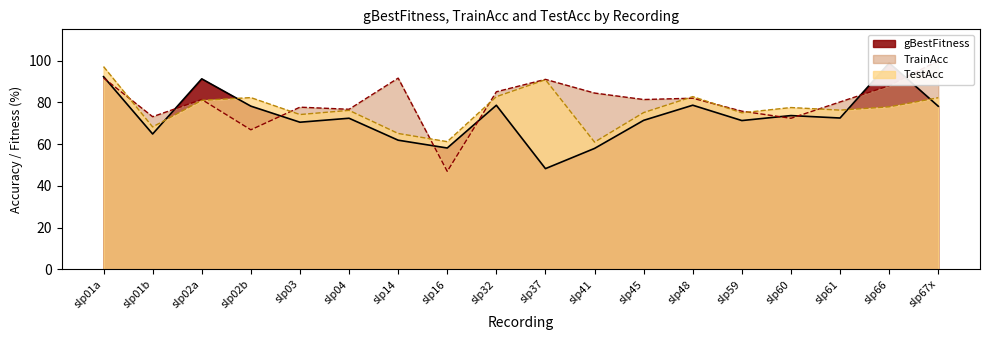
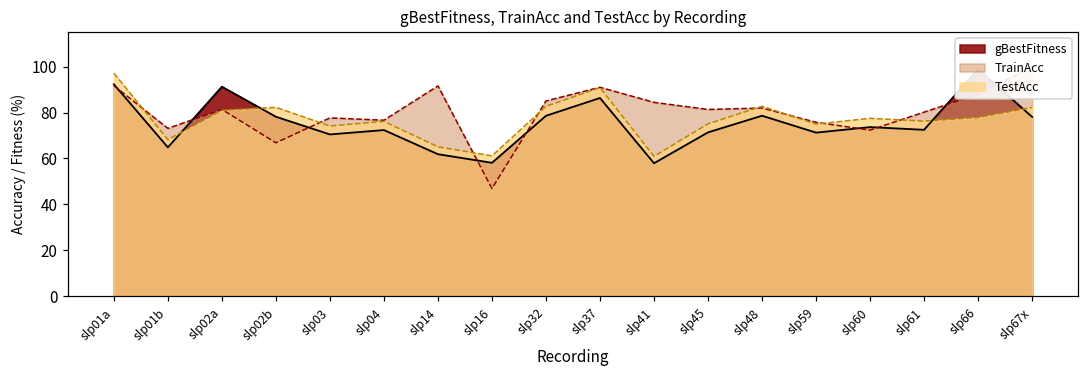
gBestFitness, slp37: 48 -> 86
